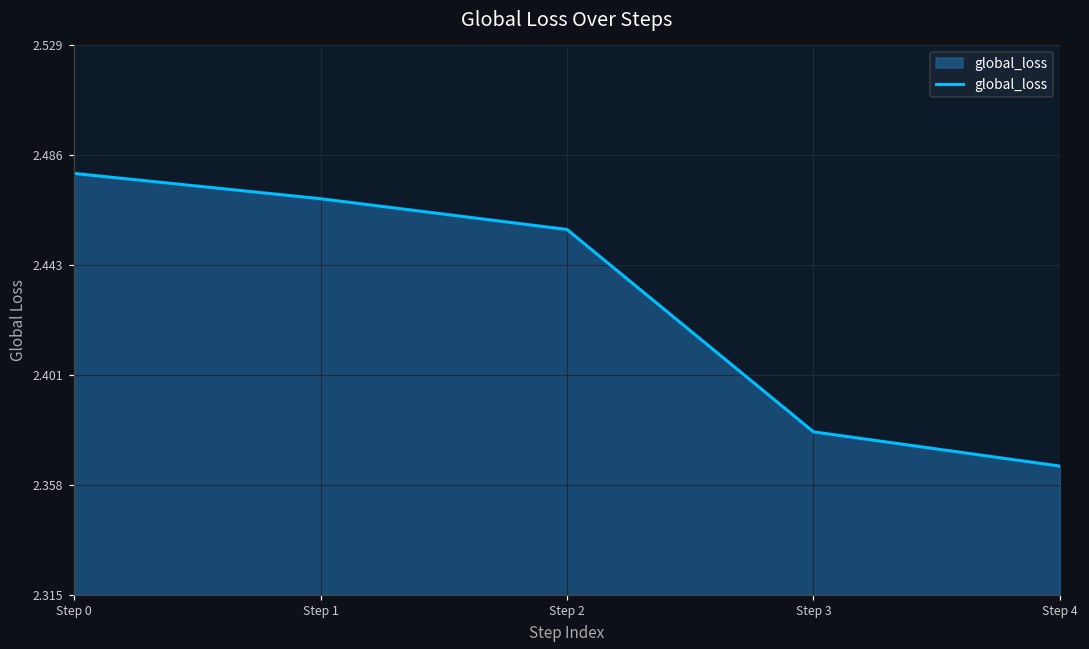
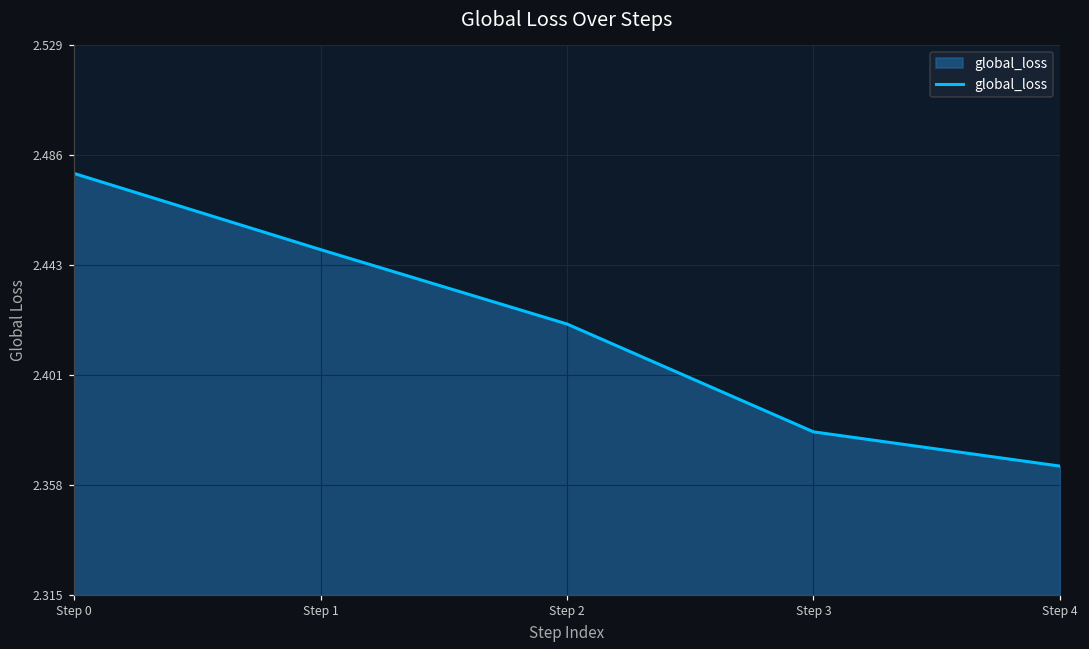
Step 1: 2.469 -> 2.449
Step 2: 2.457 -> 2.420
